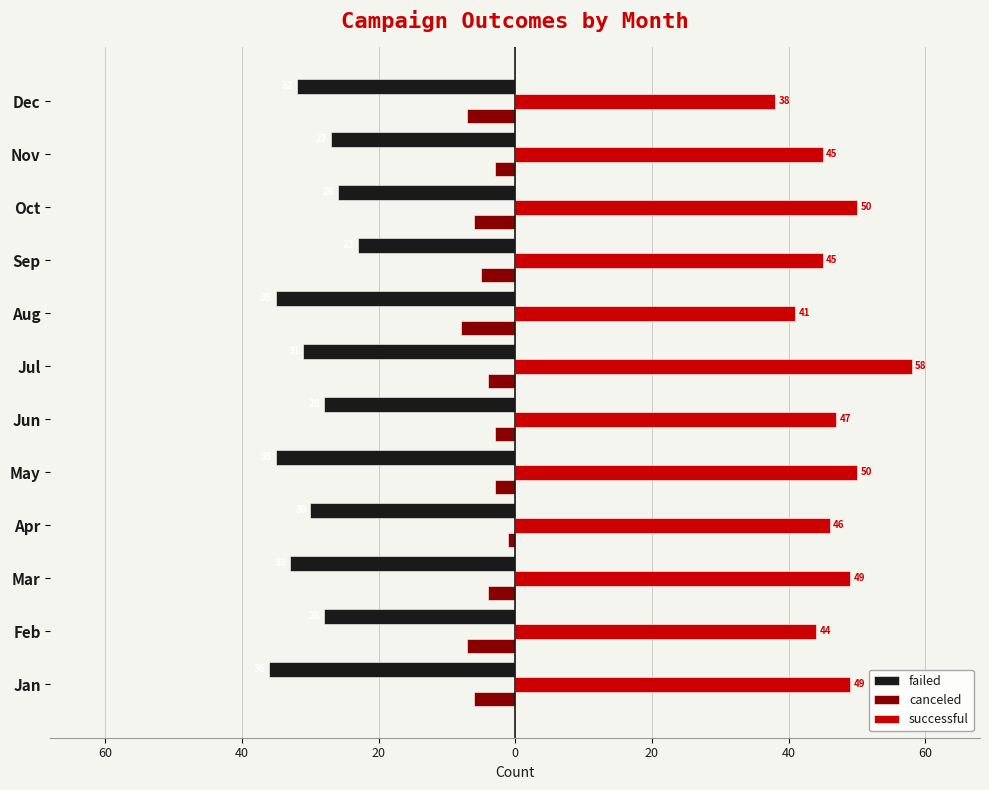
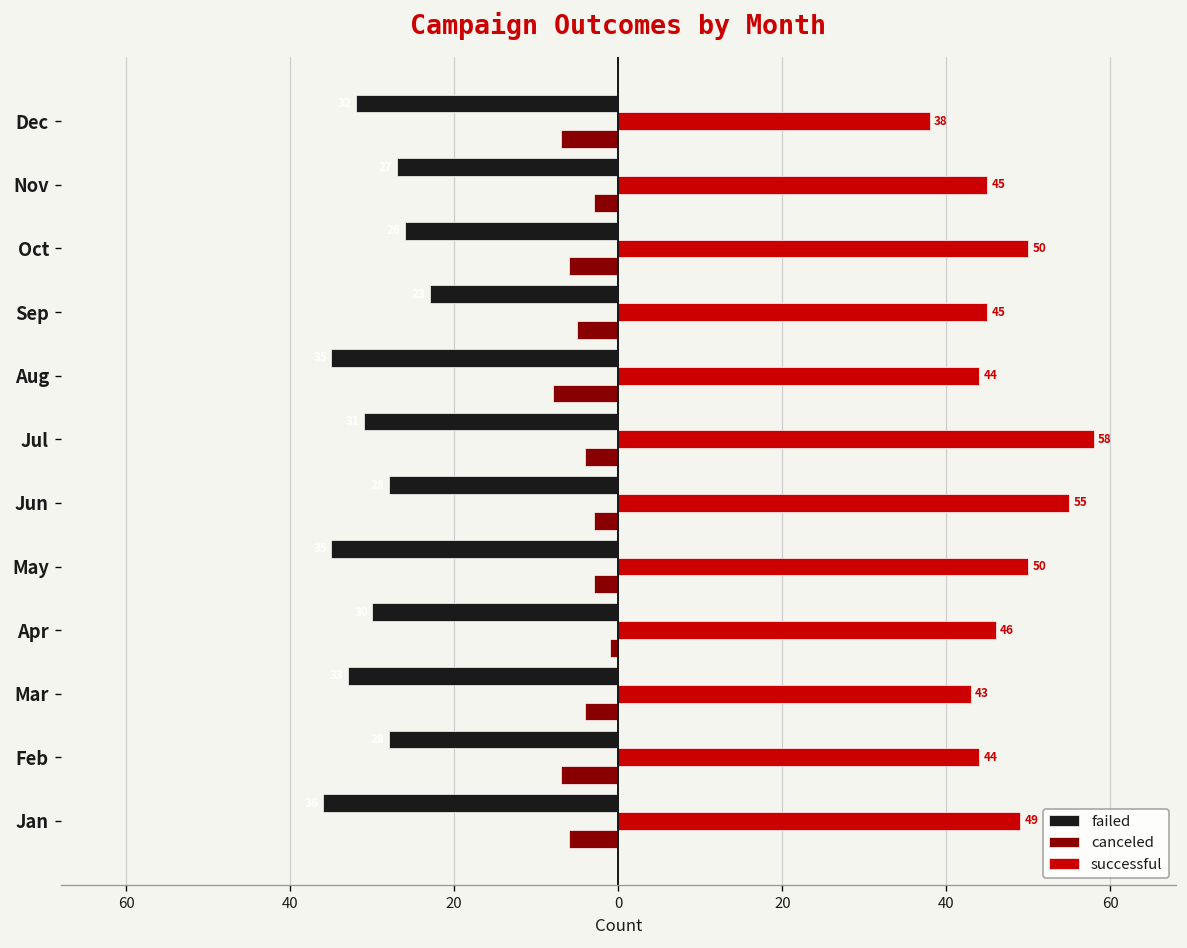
successful, Aug: 41 -> 44
successful, Jun: 47 -> 55
successful, Mar: 49 -> 43
